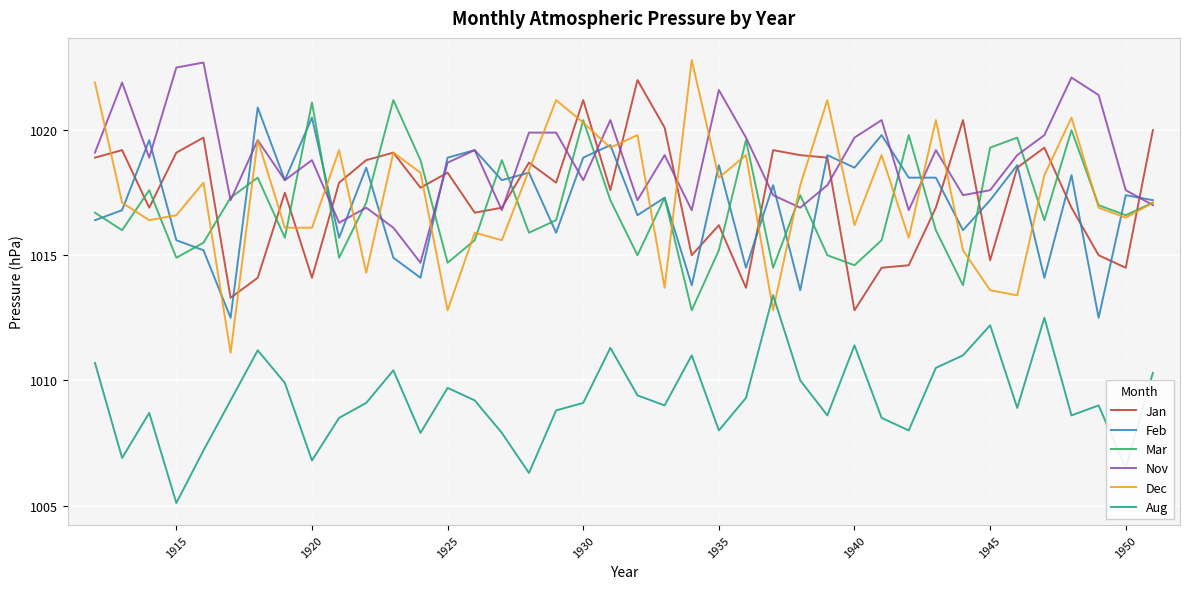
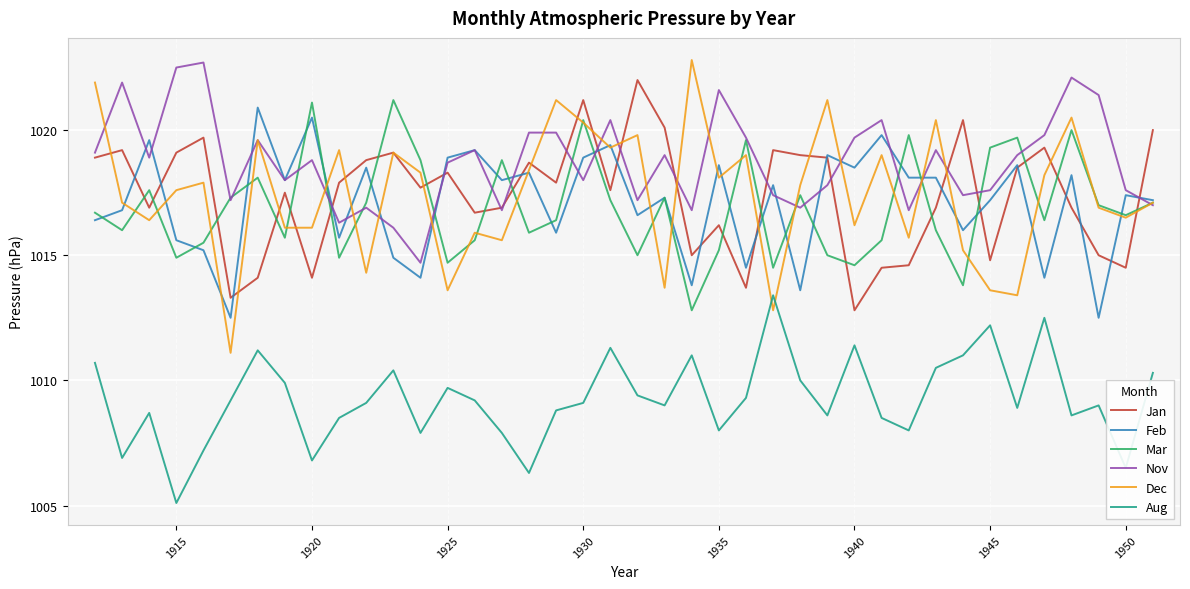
Dec, 1915: 1016.6 -> 1017.6
Dec, 1925: 1012.8 -> 1013.6
